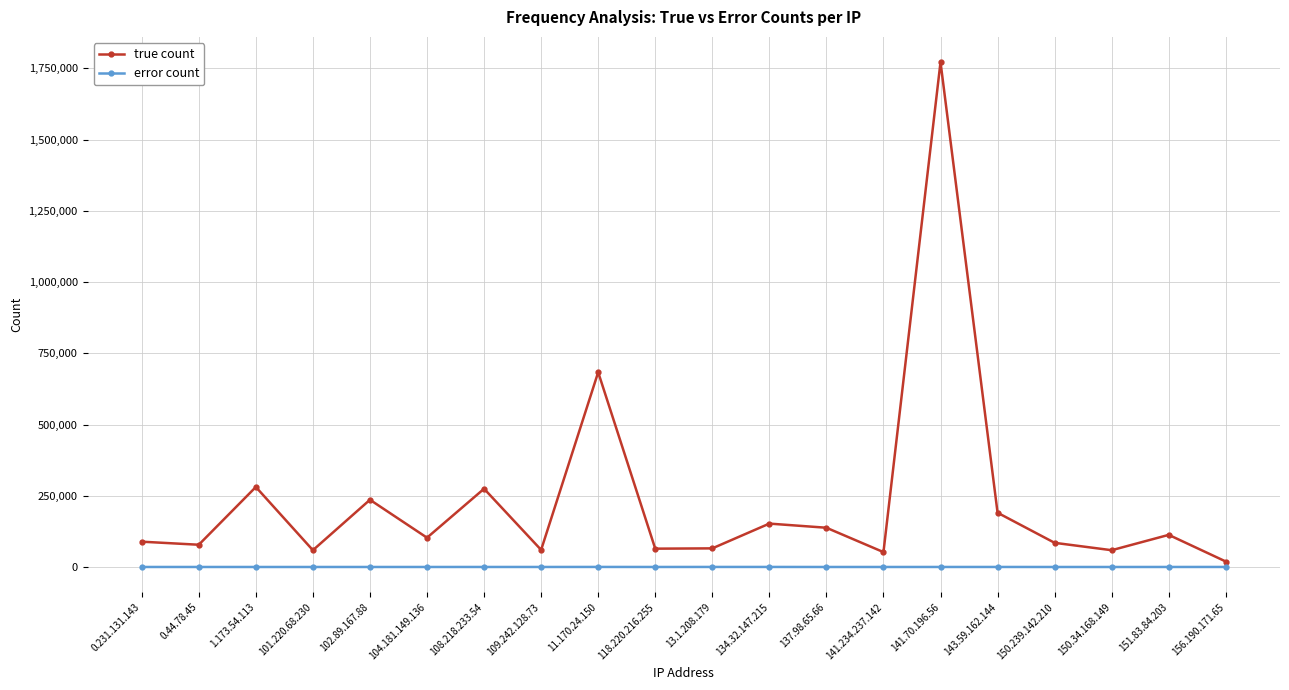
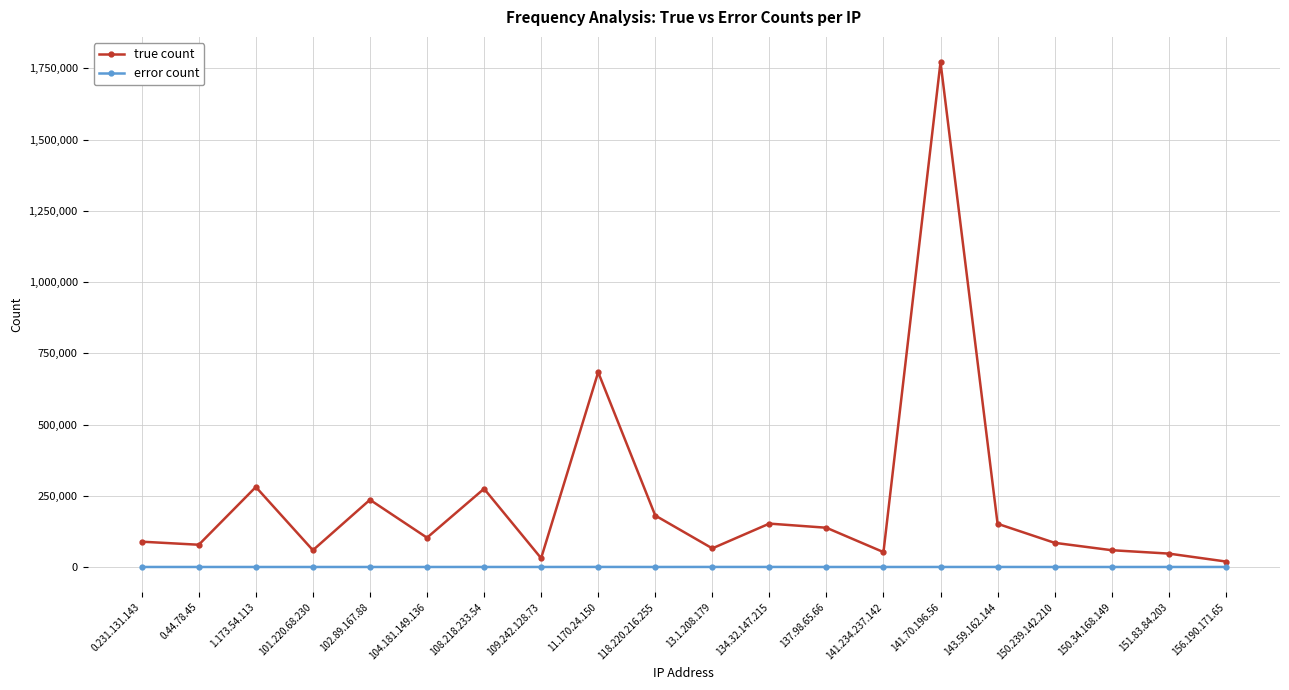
true count, 109.242.128.73: 60,000 -> 30,000
true count, 118.220.216.255: 60,000 -> 180,000
true count, 143.59.162.144: 190,000 -> 150,000
true count, 151.83.84.203: 110,000 -> 50,000
